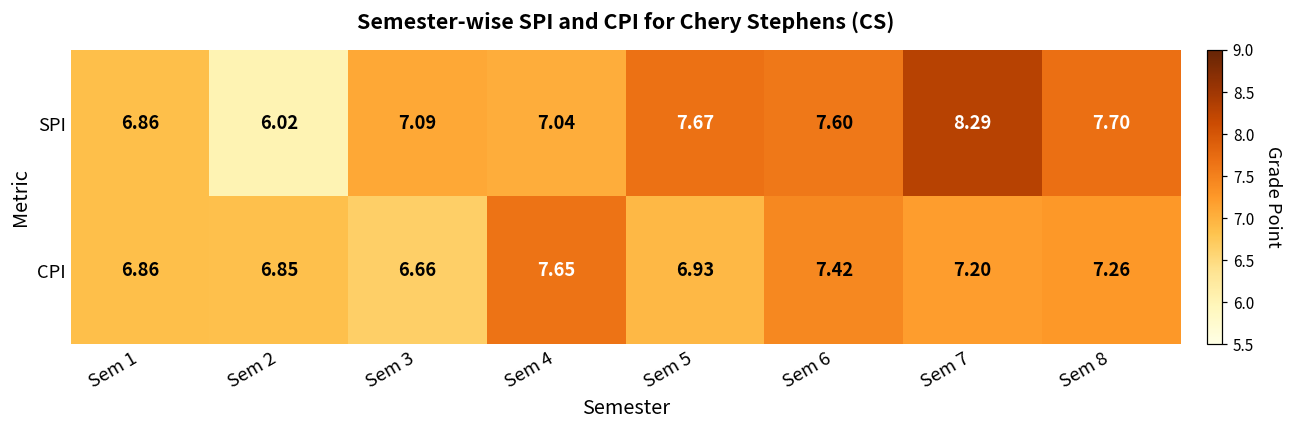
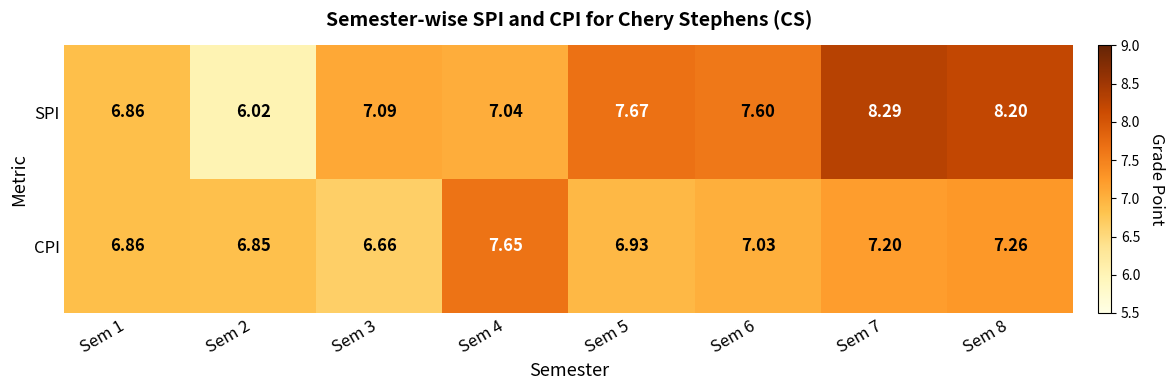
SPI, Sem 8: 7.70 -> 8.20
CPI, Sem 6: 7.42 -> 7.03
